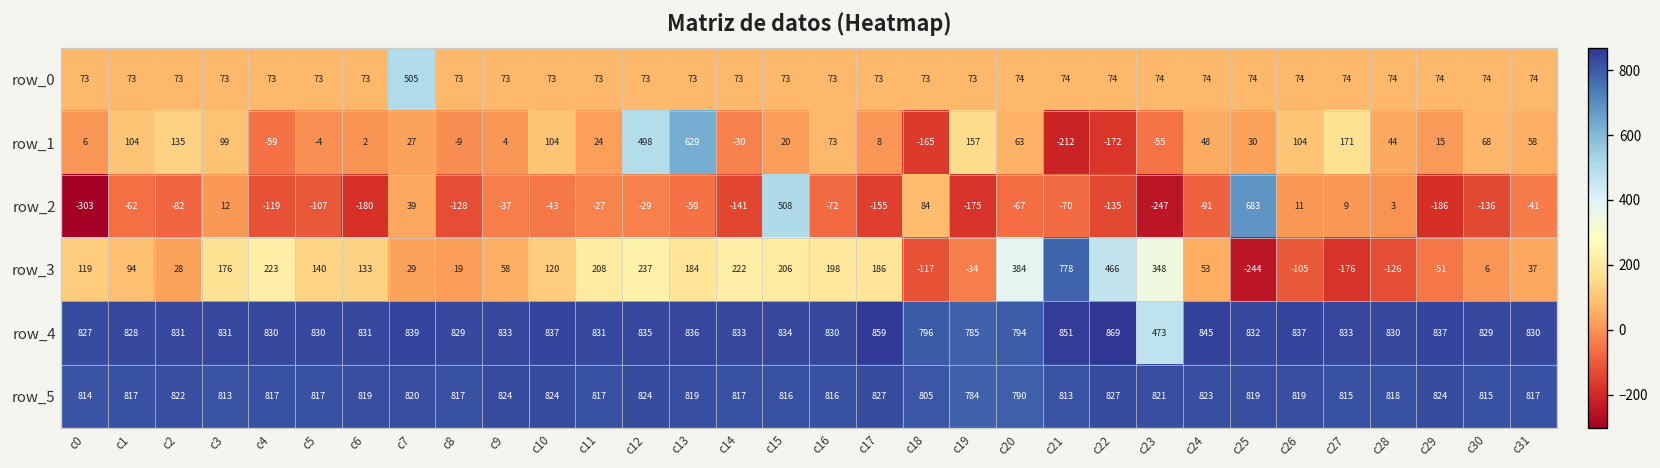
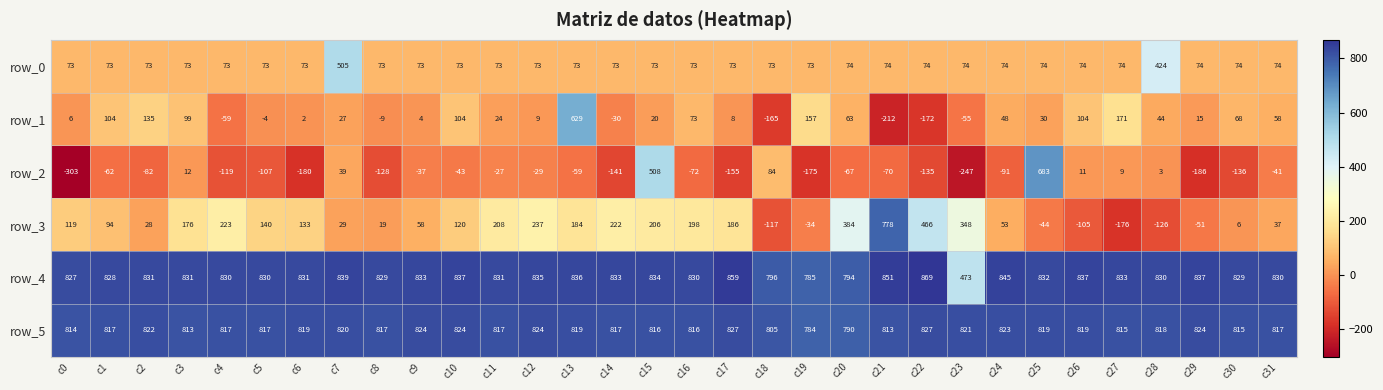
row_0, c28: 74 -> 424
row_1, c12: 498 -> 9
row_3, c25: -244 -> -44
